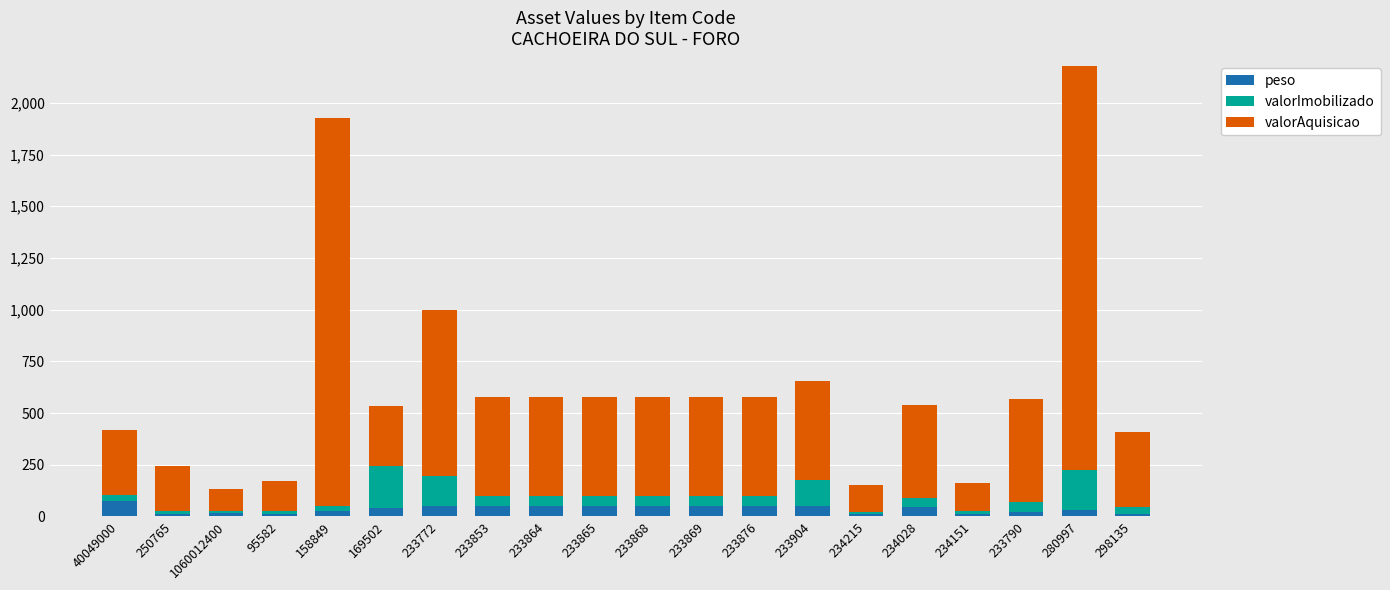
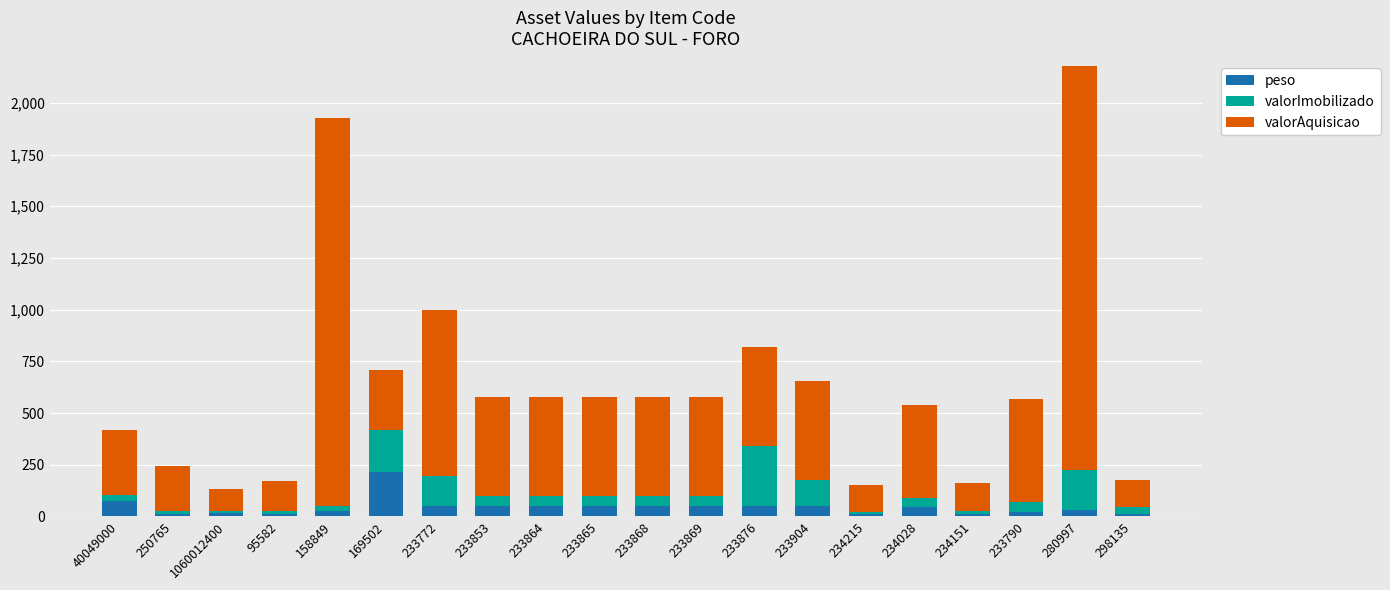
peso, 169502: 40 -> 210
valorImobilizado, 233876: 50 -> 290
valorAquisicao, 298135: 360 -> 130
